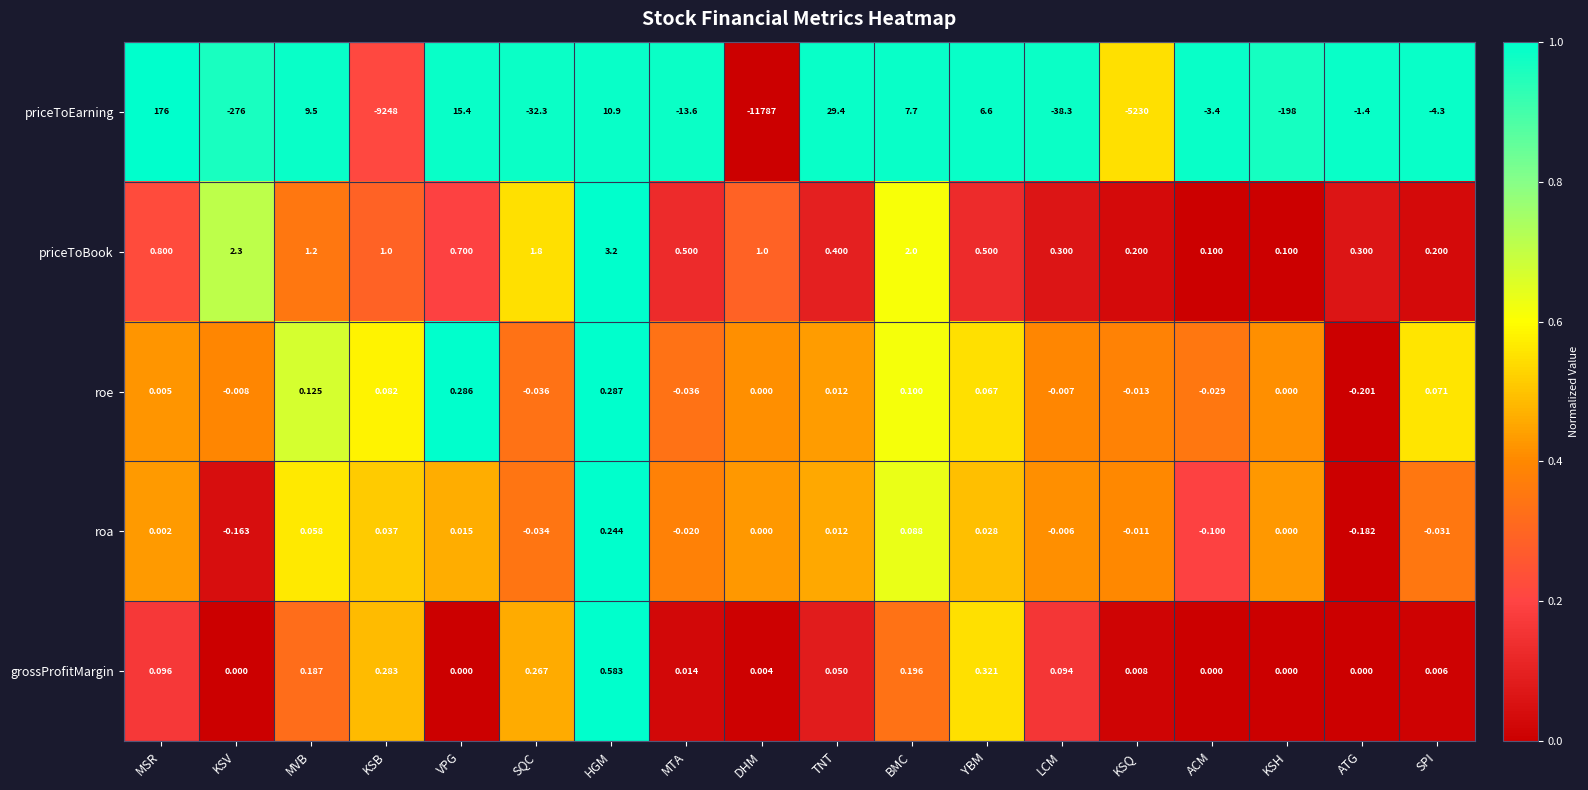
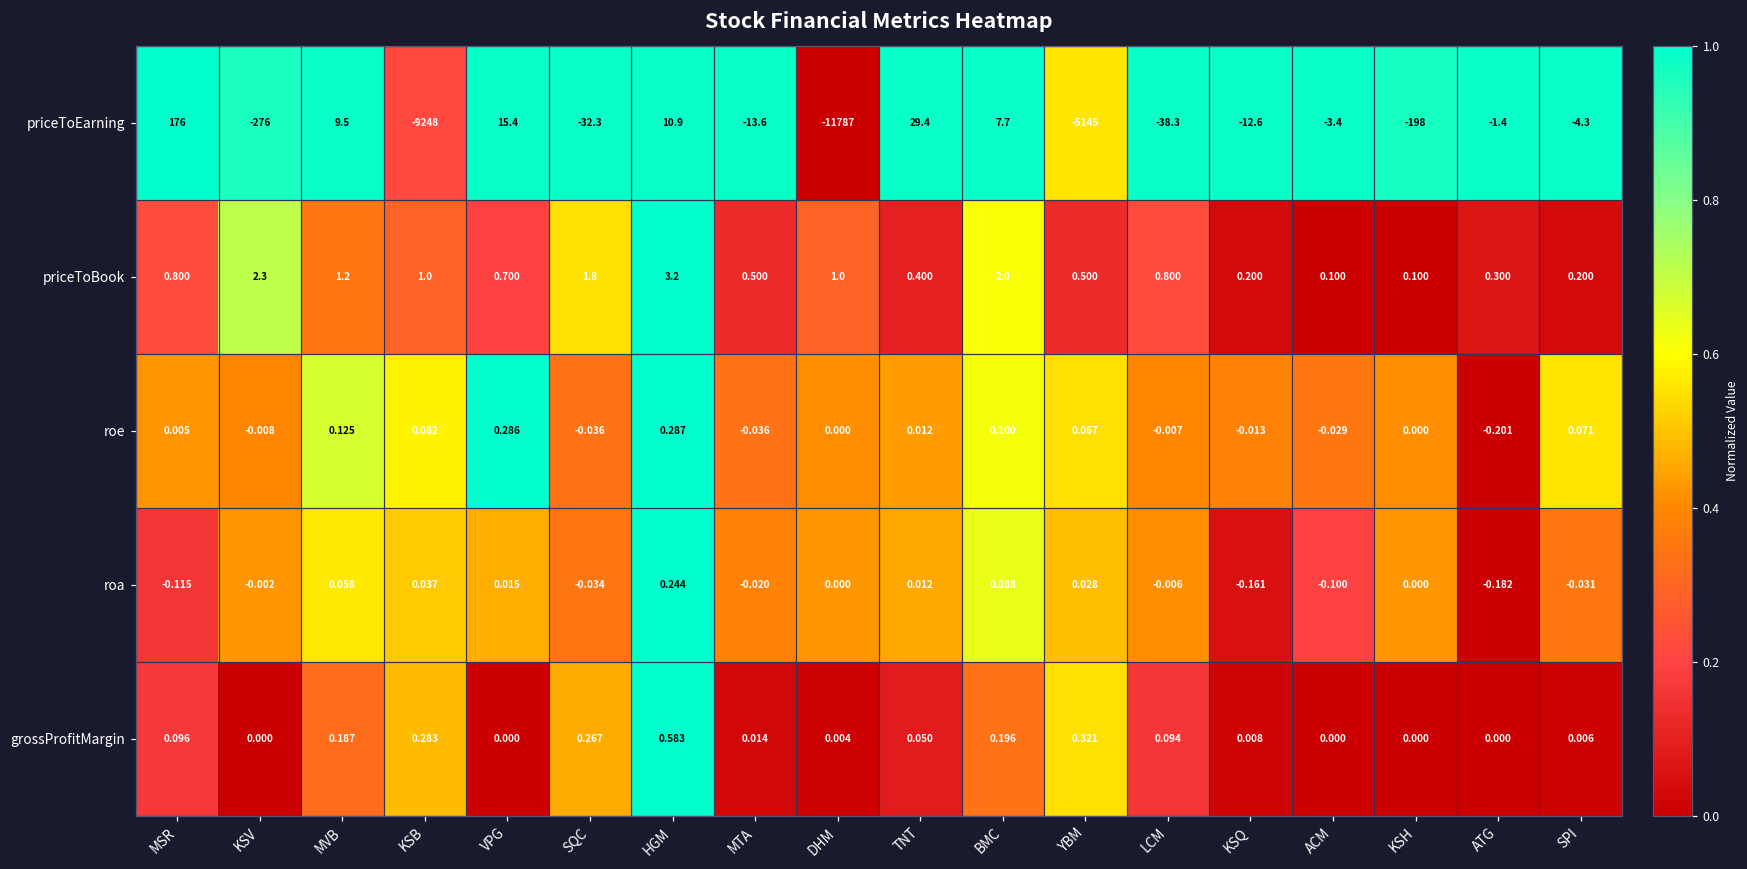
priceToEarning, YBM: 6.6 -> -5145
priceToEarning, KSQ: -5230 -> -12.6
priceToBook, LCM: 0.300 -> 0.800
roa, MSR: 0.002 -> -0.115
roa, KSV: -0.163 -> -0.002
roa, KSQ: -0.011 -> -0.161
